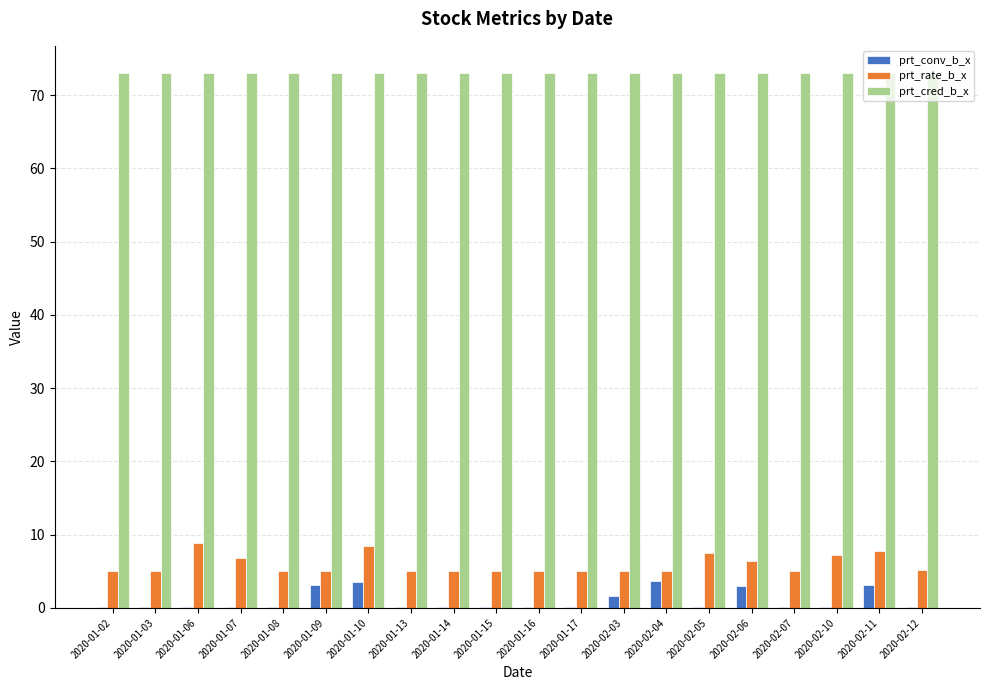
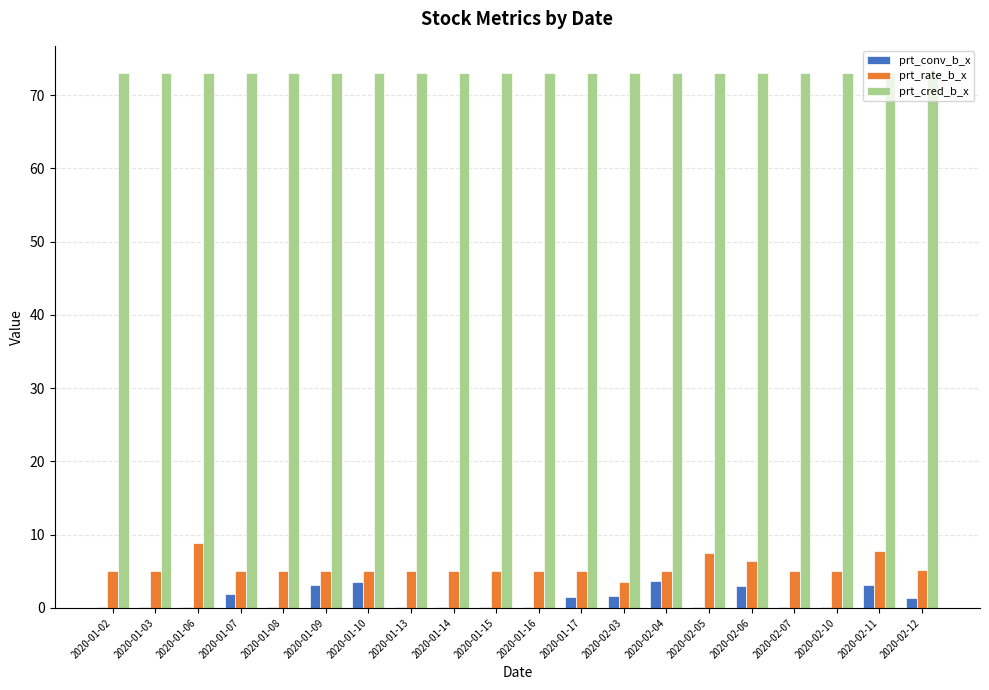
prt_conv_b_x, 2020-01-07: 0 -> 2
prt_rate_b_x, 2020-01-07: 7 -> 5
prt_rate_b_x, 2020-01-10: 8 -> 5
prt_conv_b_x, 2020-01-17: 0 -> 2
prt_rate_b_x, 2020-02-03: 5 -> 4
prt_rate_b_x, 2020-02-10: 7 -> 5
prt_conv_b_x, 2020-02-12: 0 -> 1
